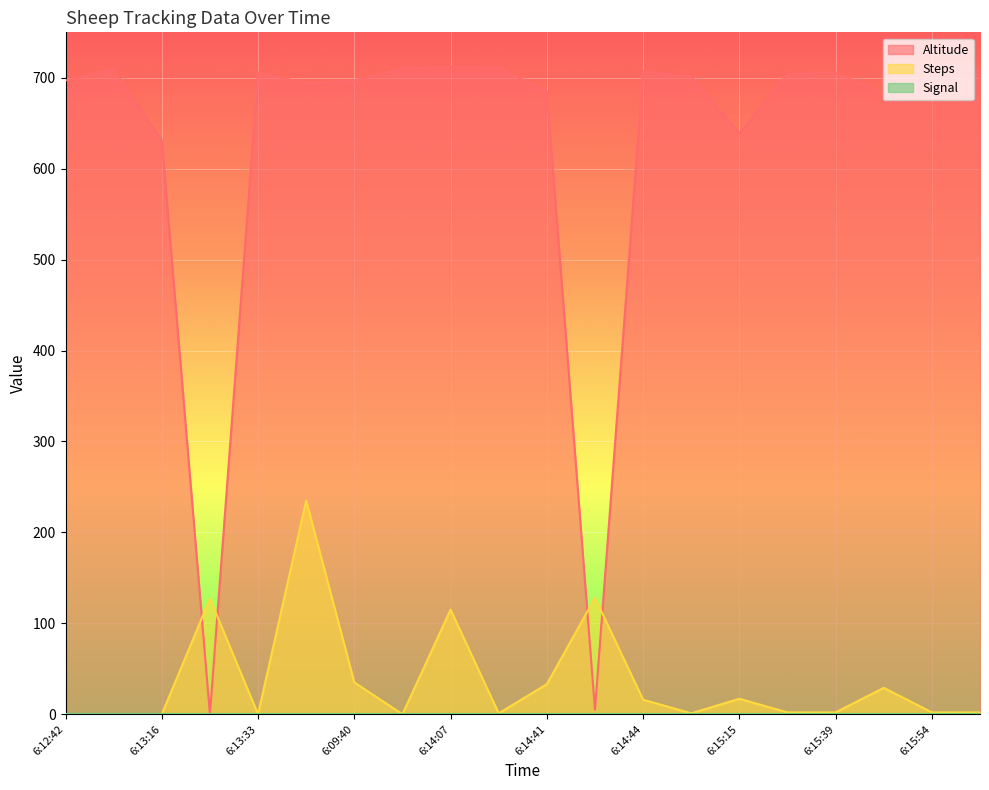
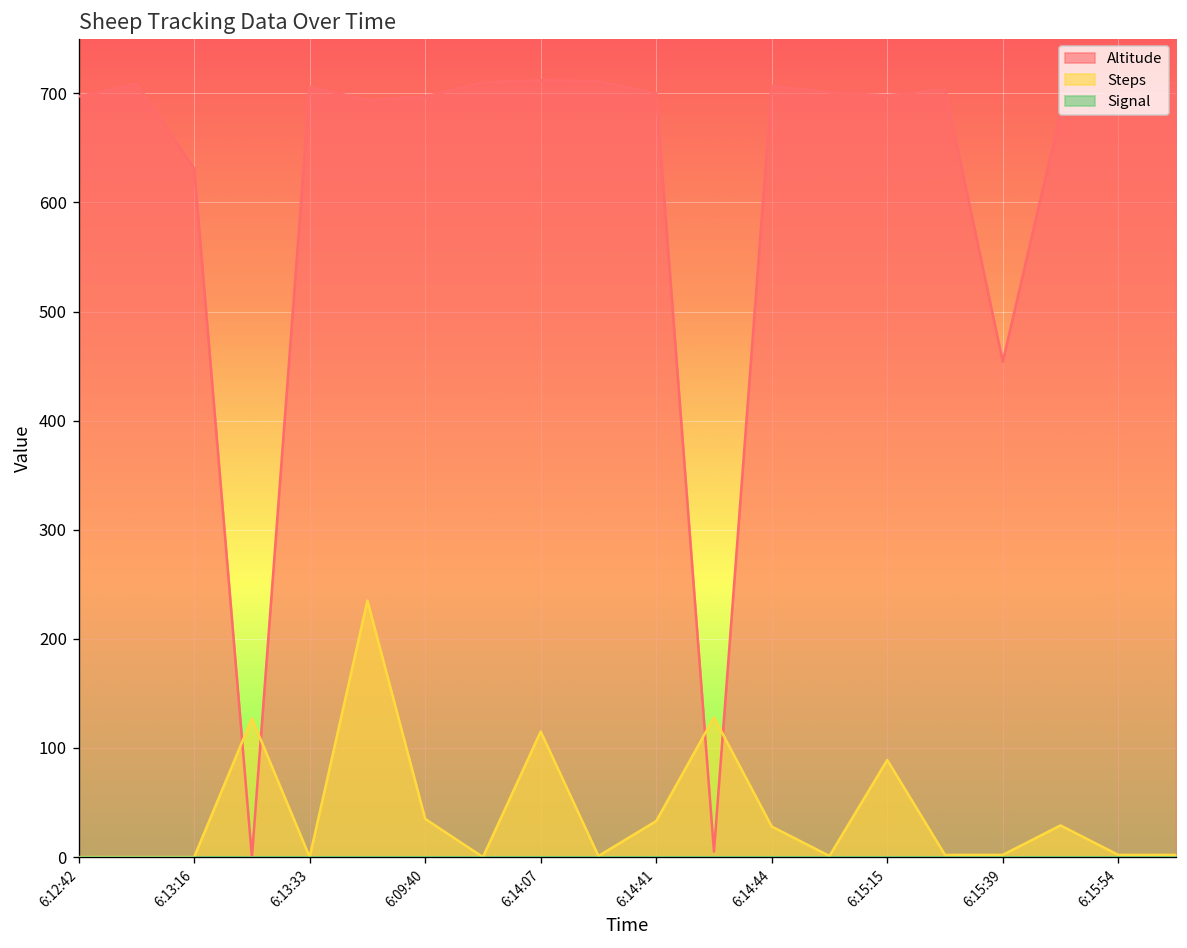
Altitude, 6:14:41: 690 -> 700
Steps, 6:14:44: 20 -> 30
Altitude, 6:15:15: 640 -> 700
Steps, 6:15:15: 20 -> 90
Altitude, 6:15:39: 710 -> 450
